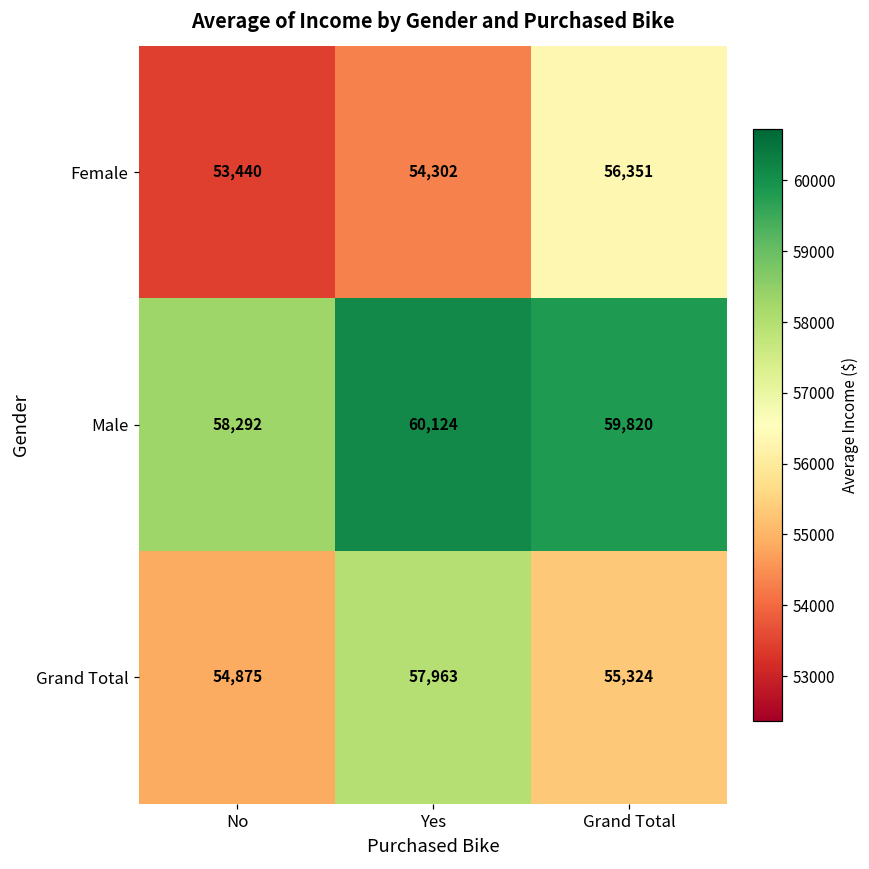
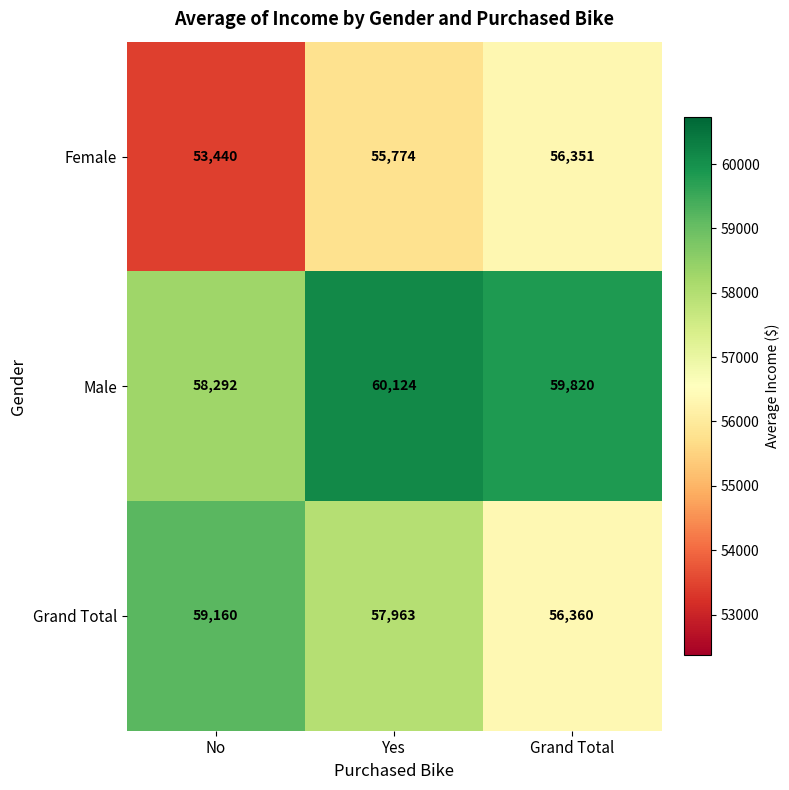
Female, Yes: 54,302 -> 55,774
Grand Total, No: 54,875 -> 59,160
Grand Total, Grand Total: 55,324 -> 56,360
